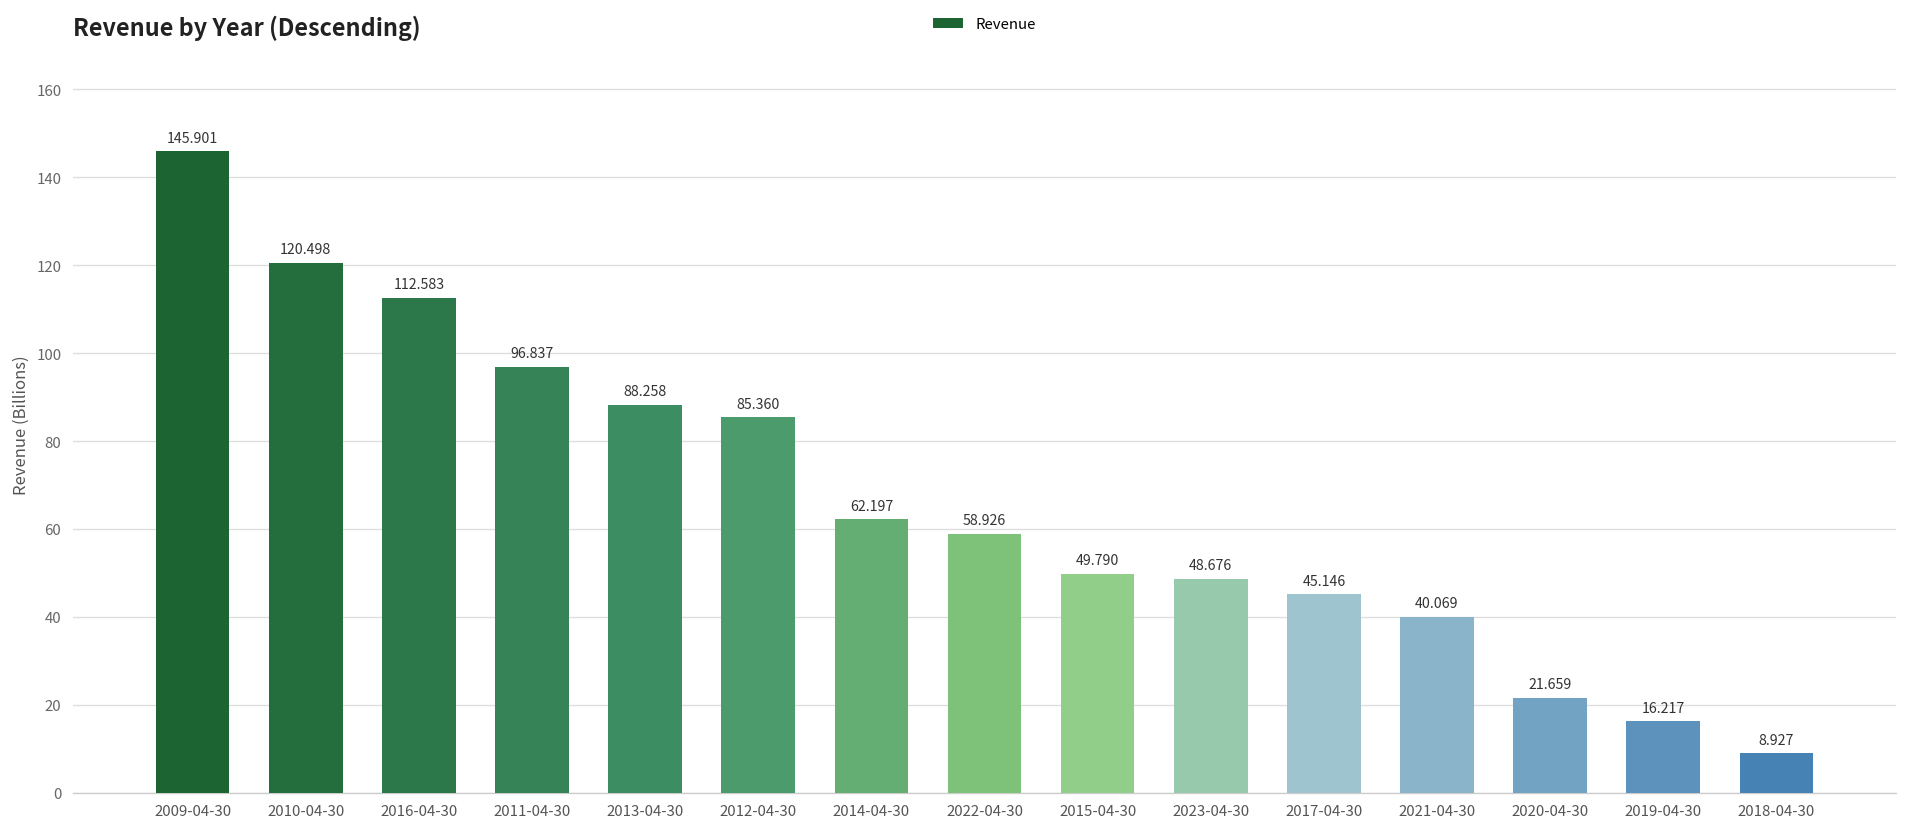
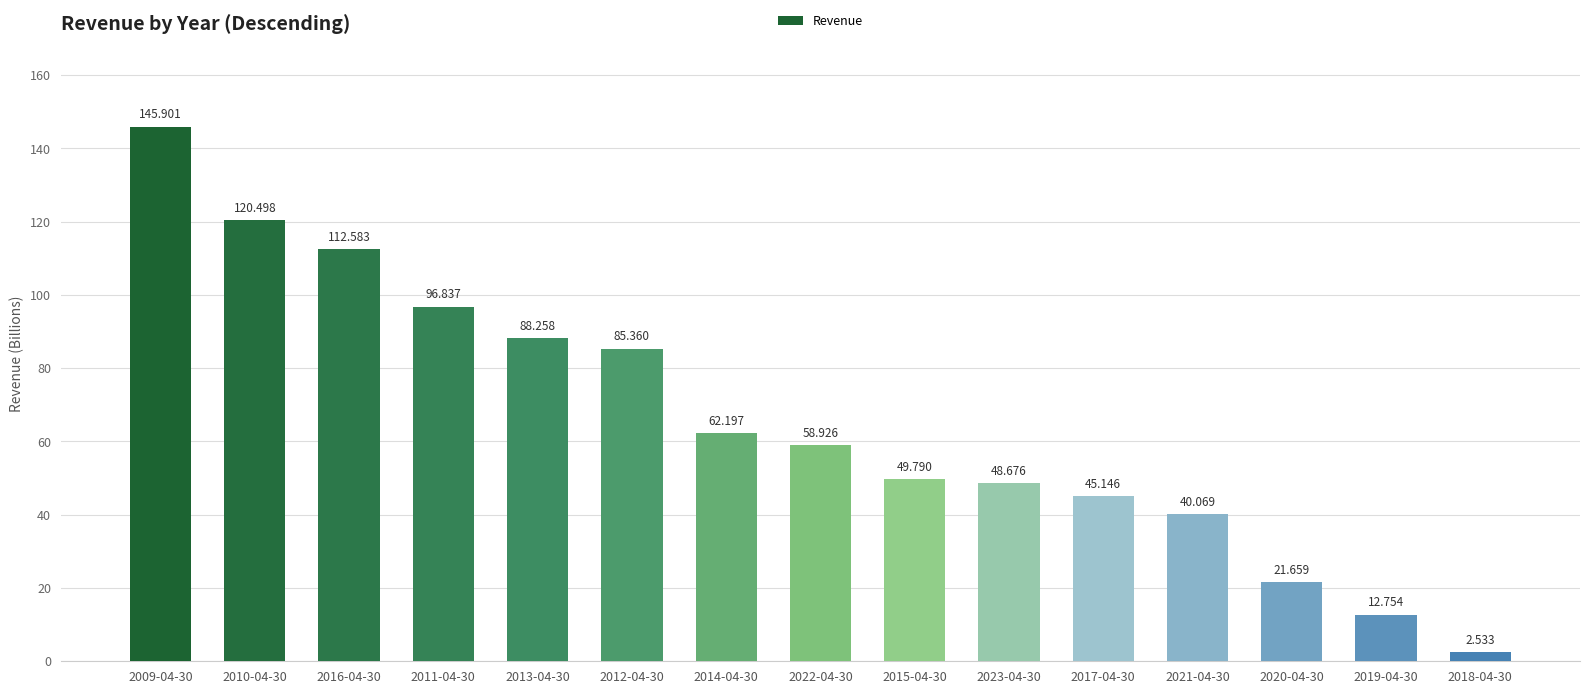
2019-04-30: 16.217 -> 12.754
2018-04-30: 8.927 -> 2.533
